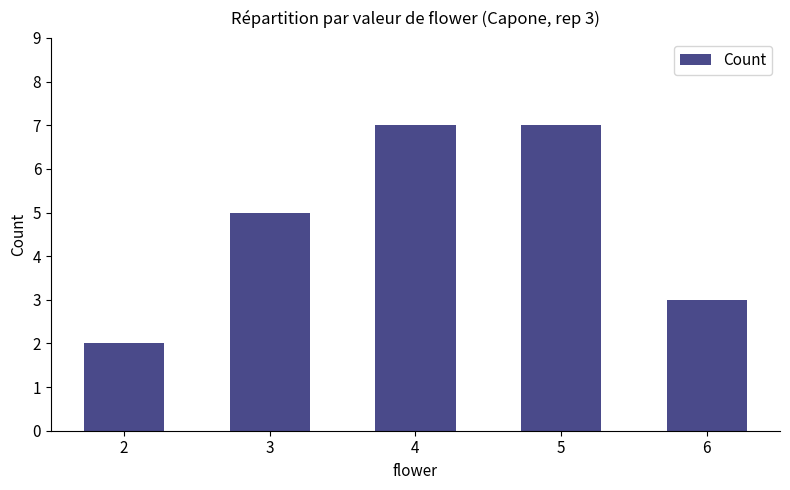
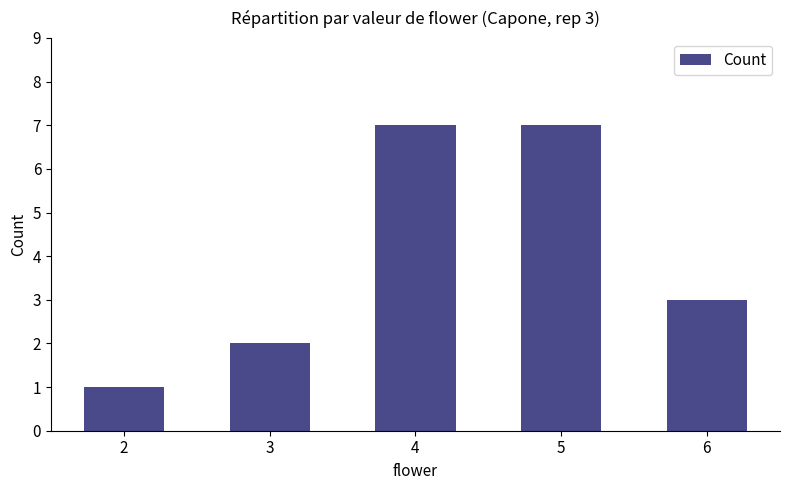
2: 2 -> 1
3: 5 -> 2
